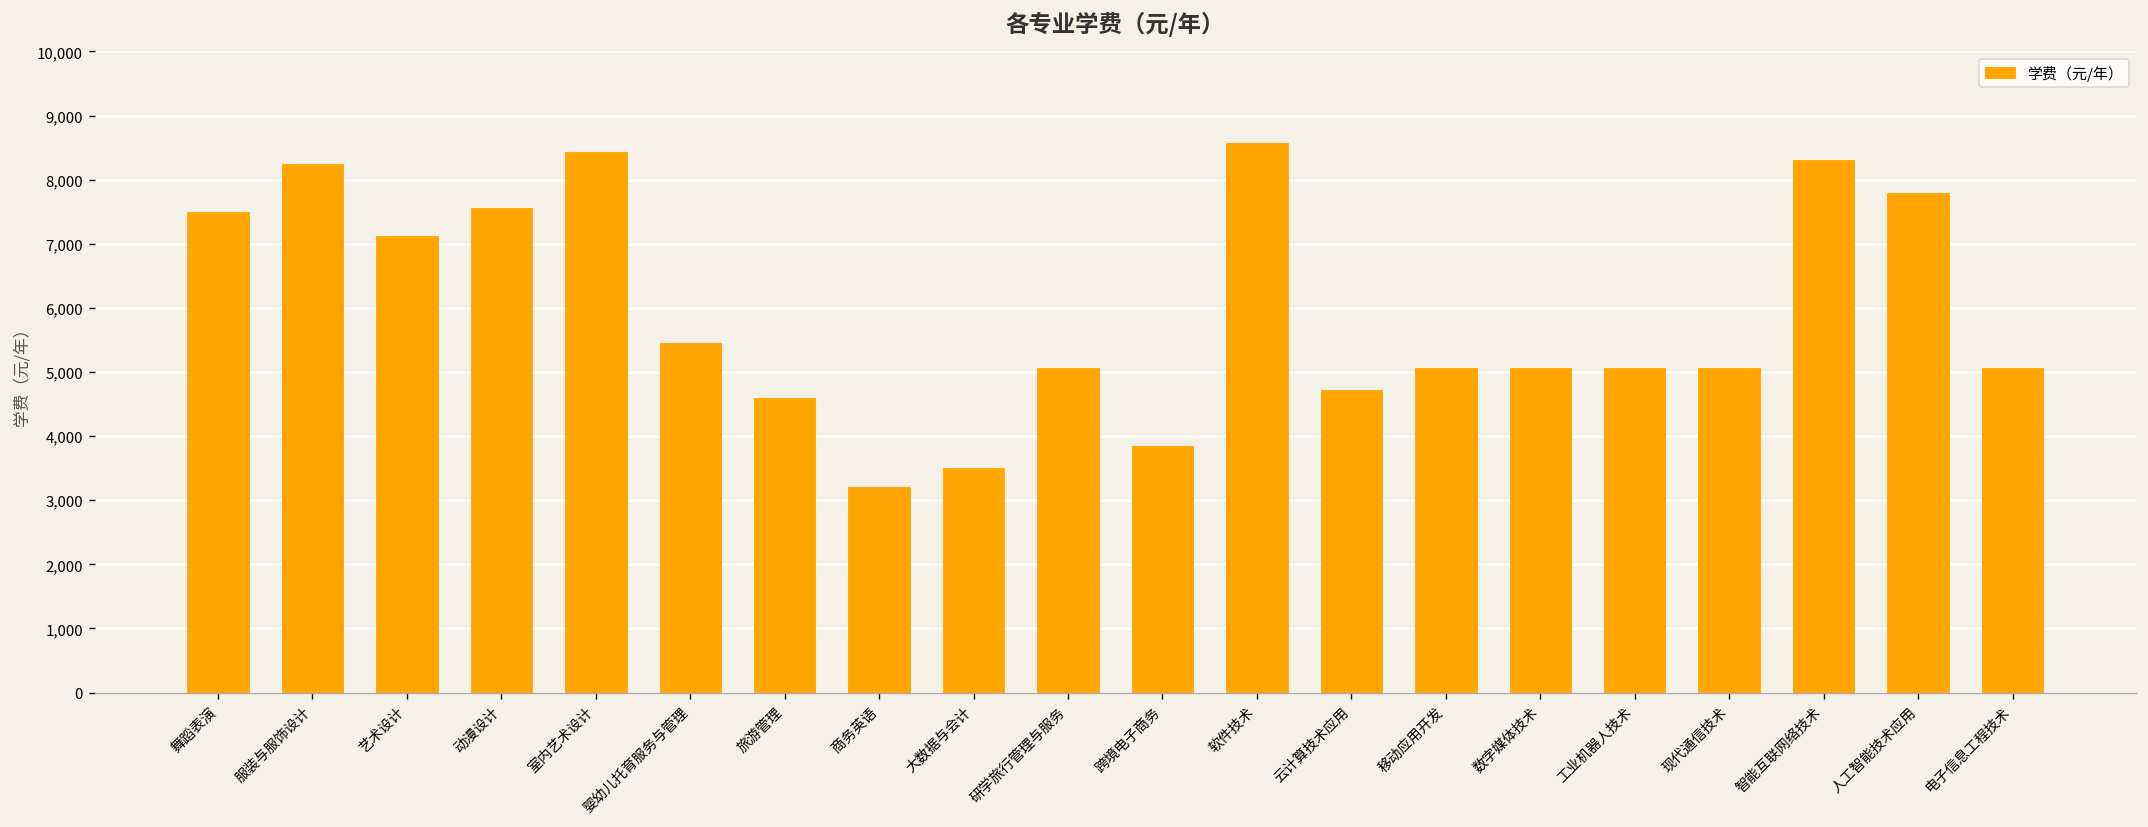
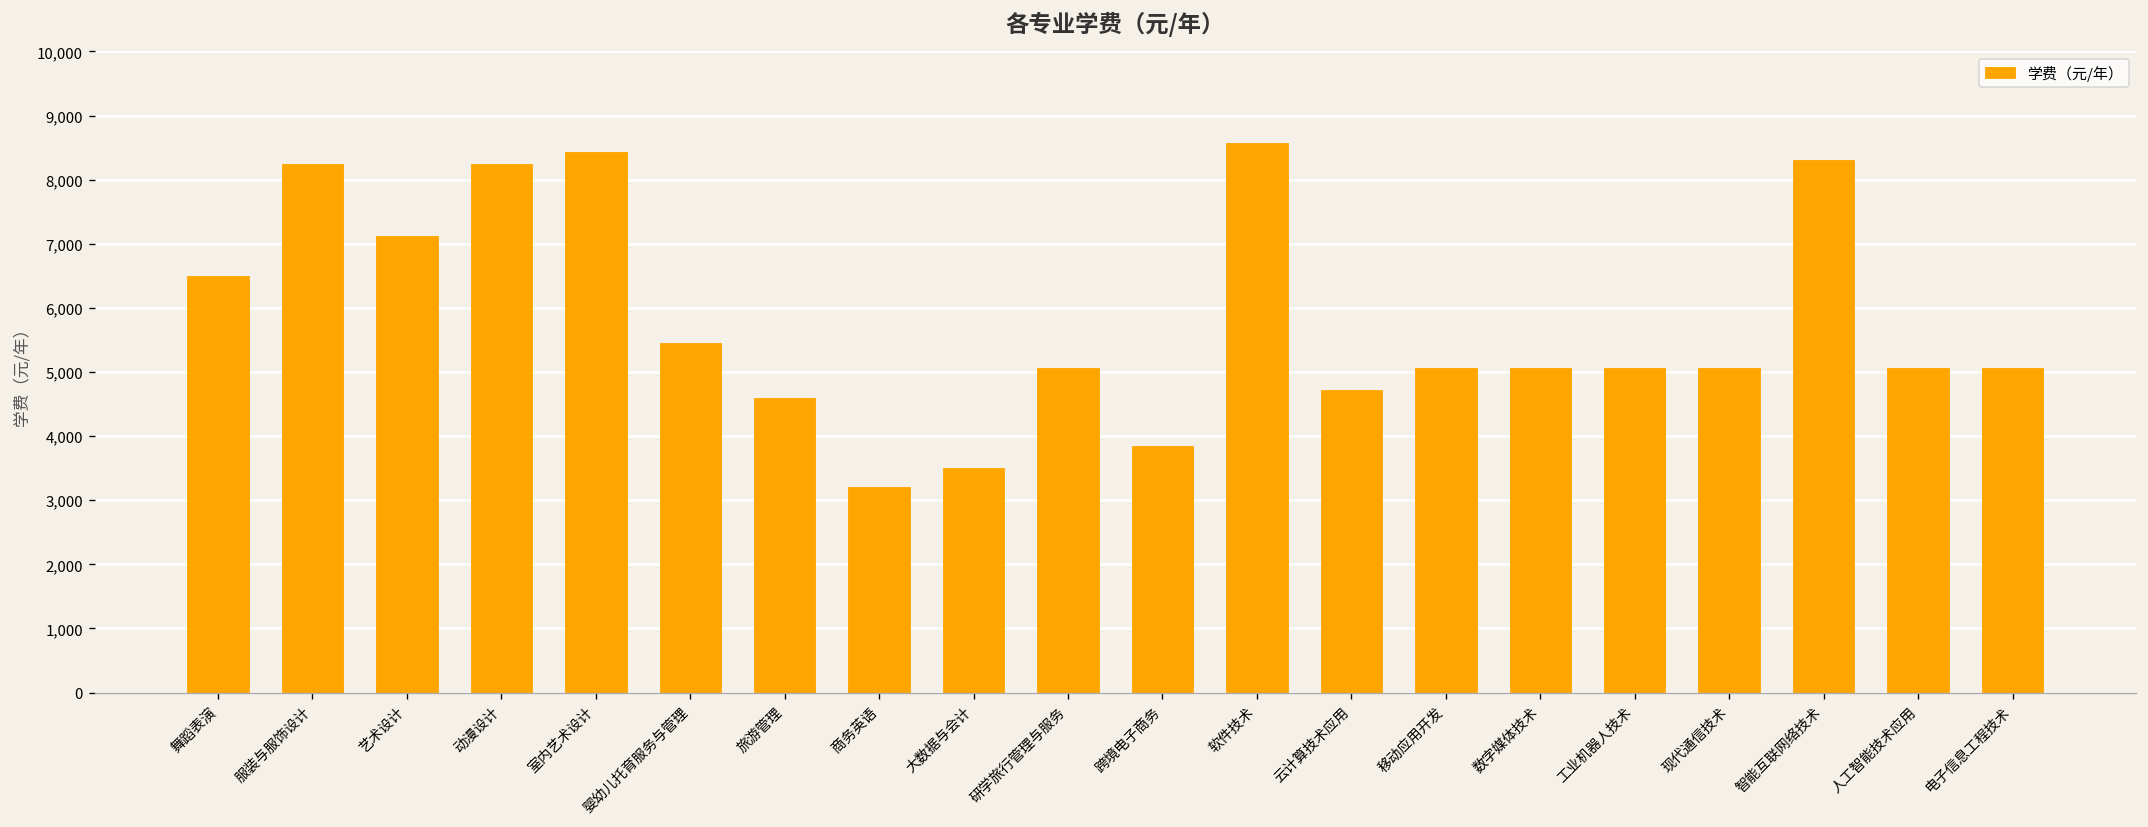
舞蹈表演: 7,500 -> 6,500
动漫设计: 7,600 -> 8,300
人工智能技术应用: 7,800 -> 5,100
